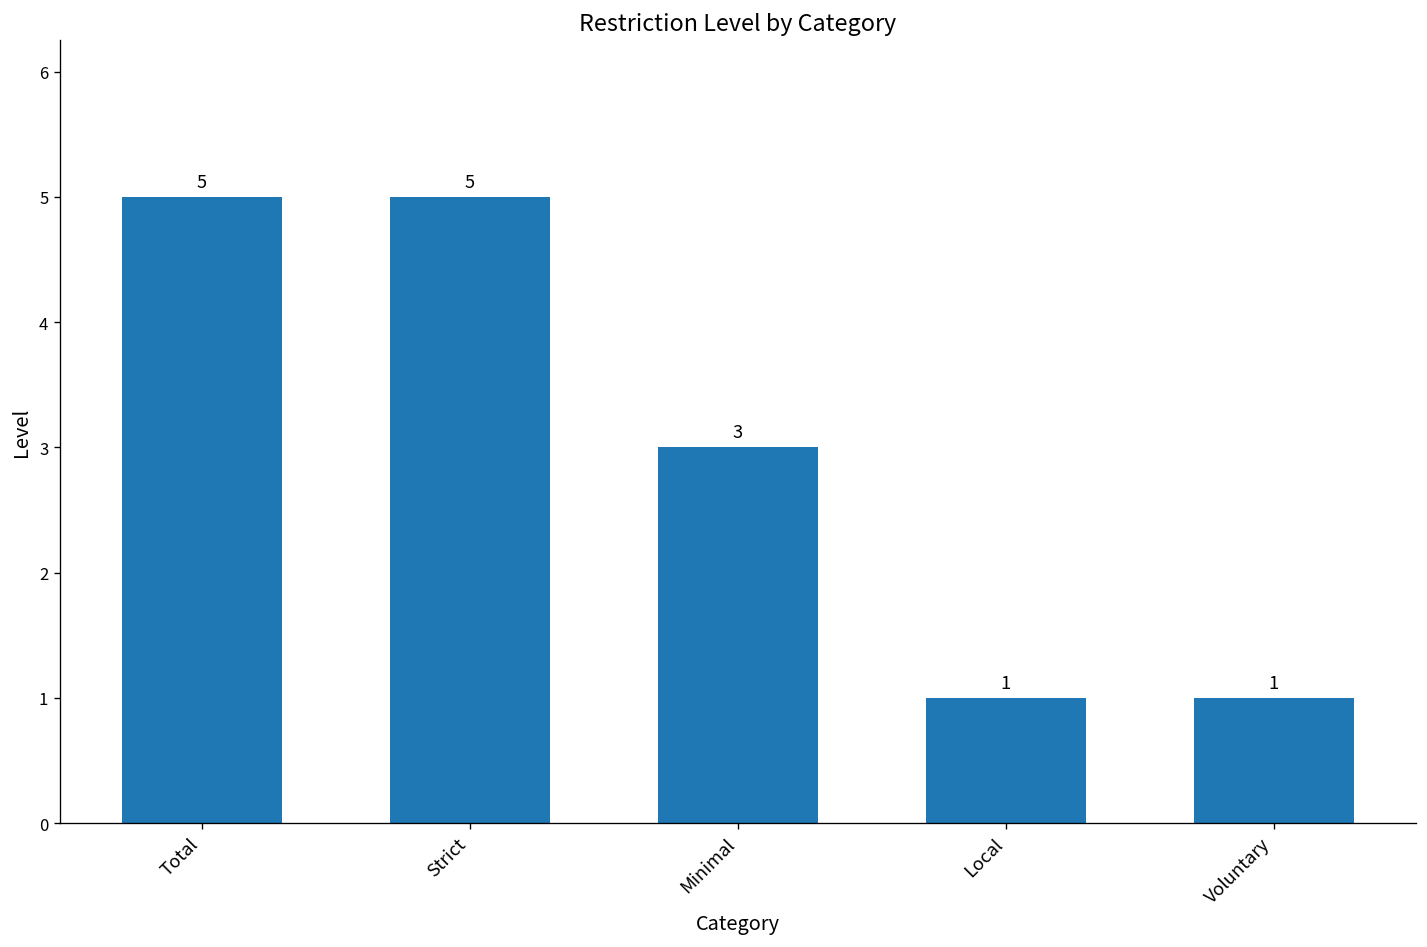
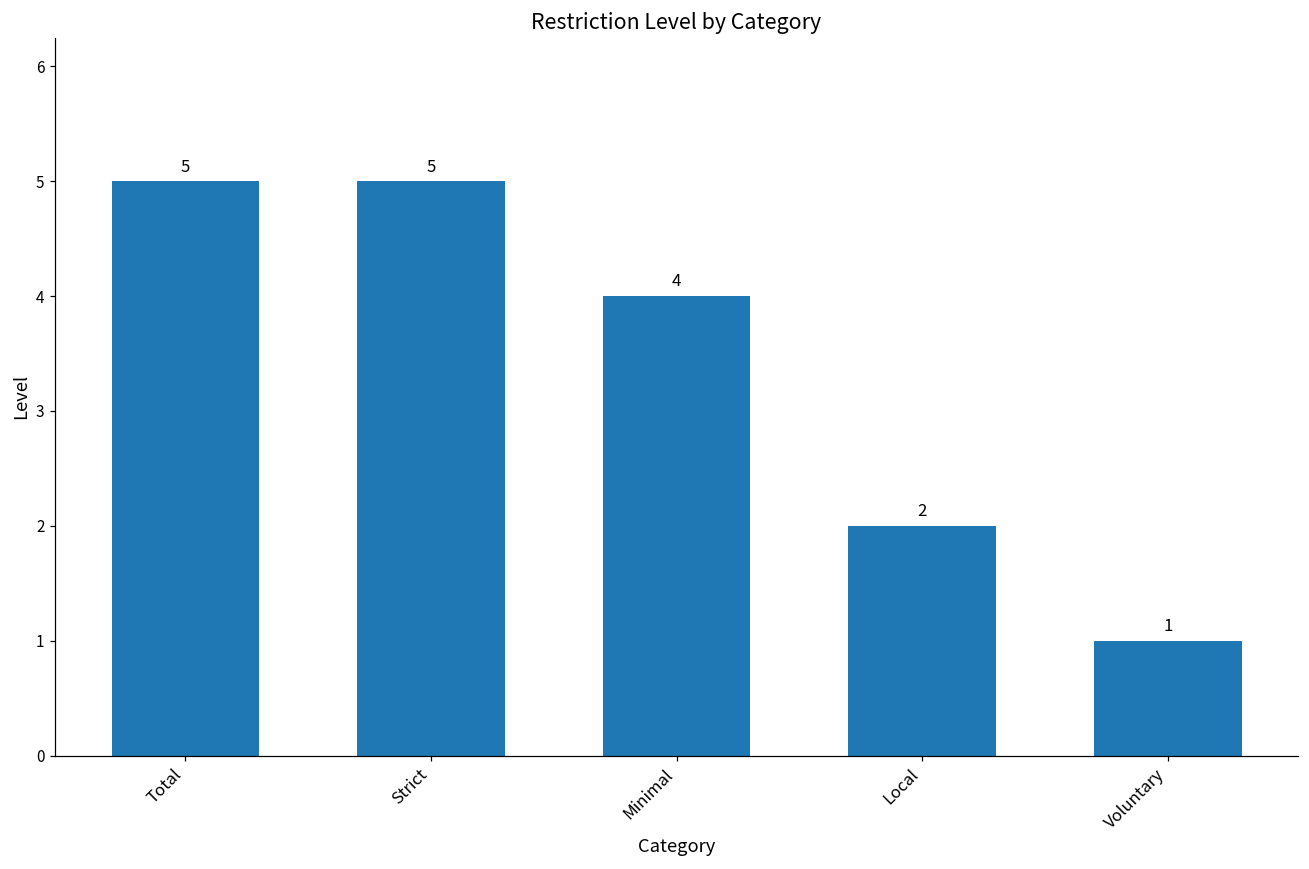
Minimal: 3 -> 4
Local: 1 -> 2
